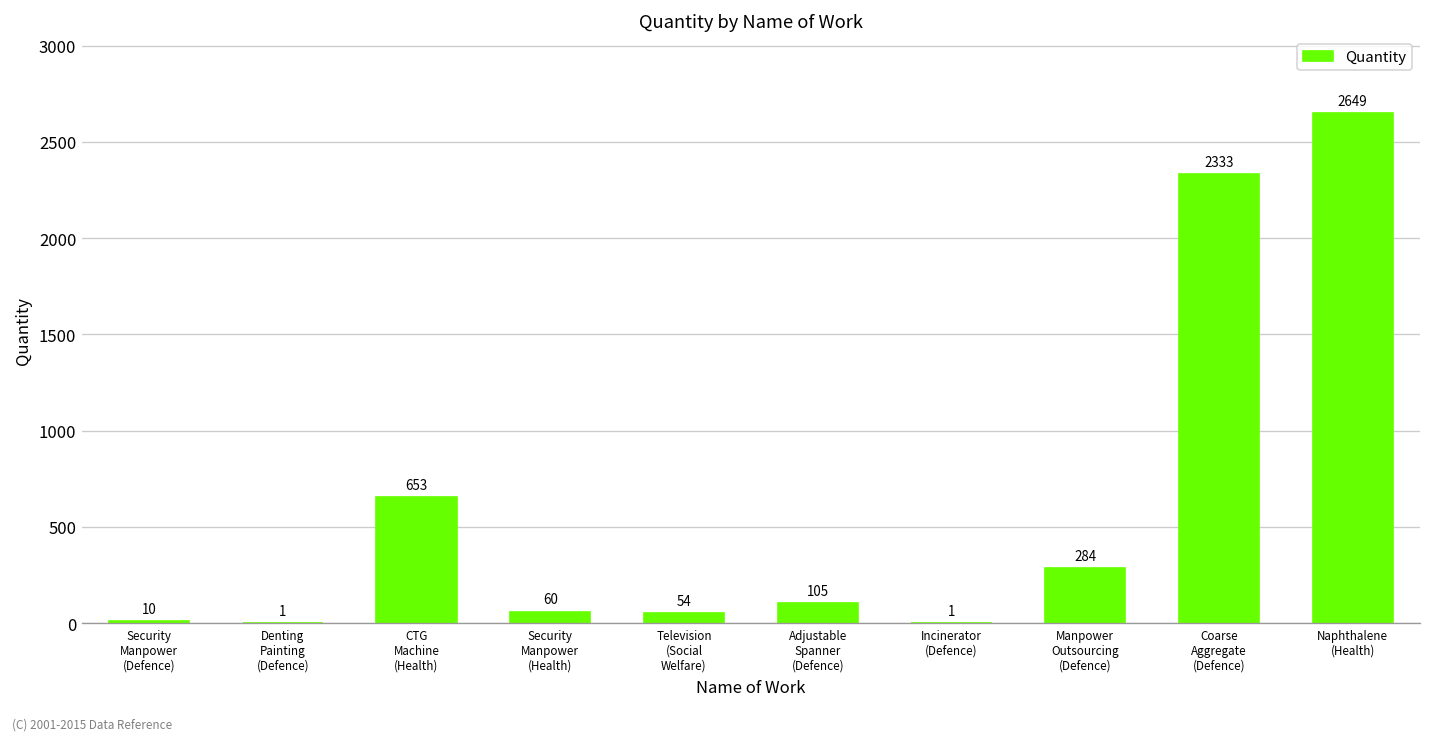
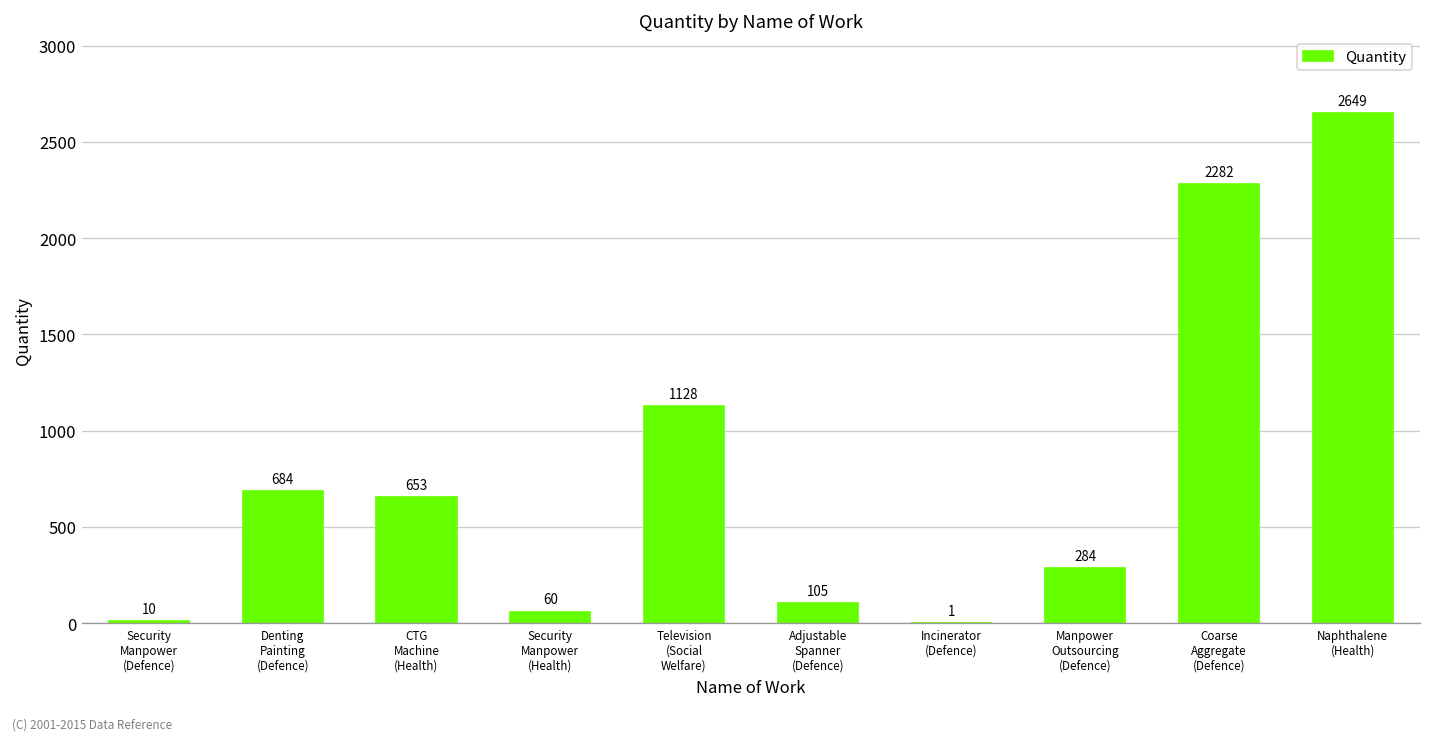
Denting Painting (Defence): 1 -> 684
Television (Social Welfare): 54 -> 1128
Coarse Aggregate (Defence): 2333 -> 2282
